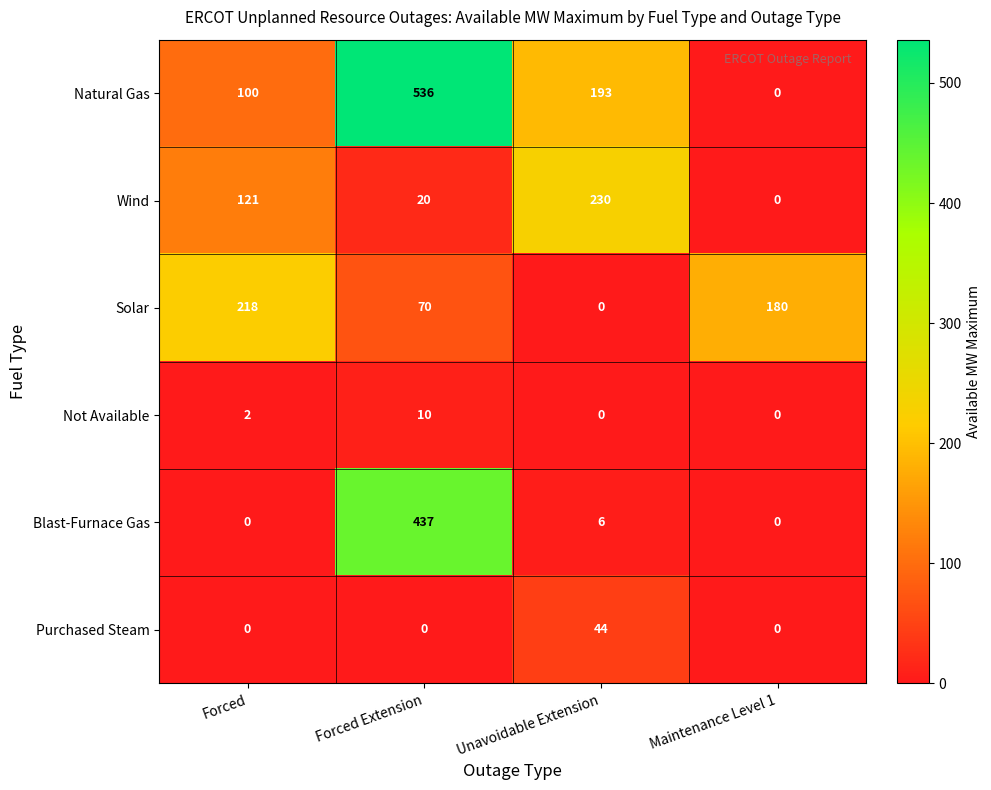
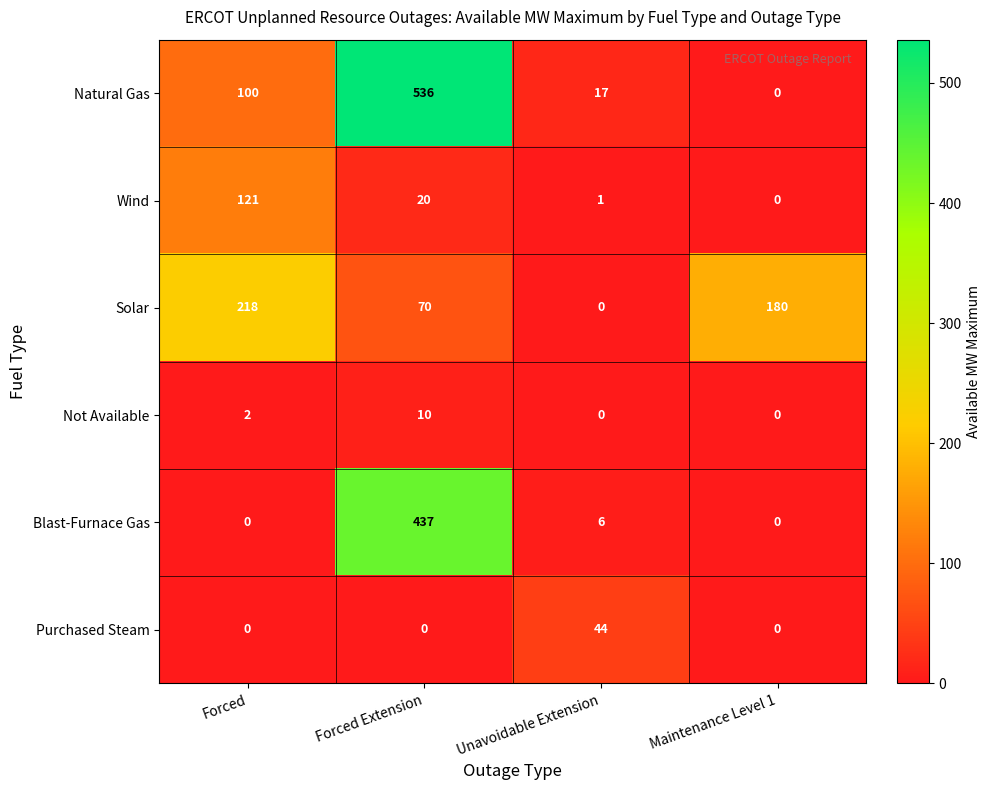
Natural Gas, Unavoidable Extension: 193 -> 17
Wind, Unavoidable Extension: 230 -> 1
